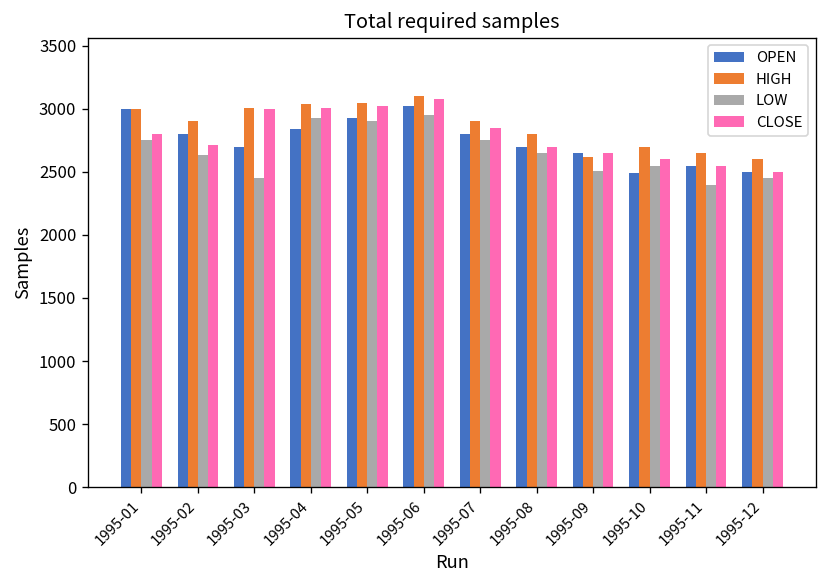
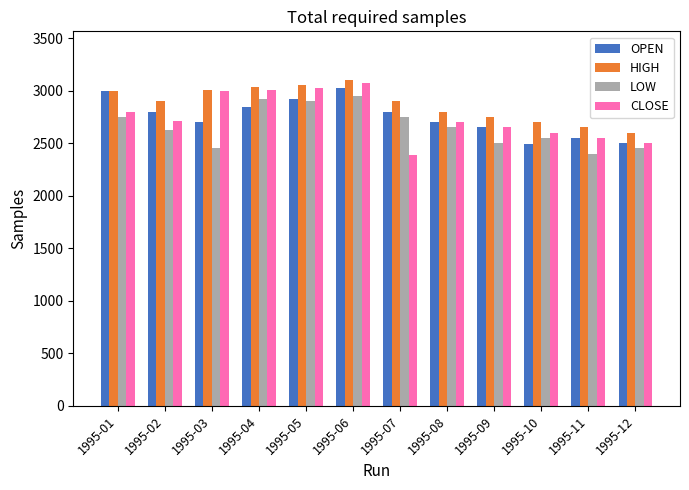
CLOSE, 1995-07: 2850 -> 2380
HIGH, 1995-09: 2620 -> 2750
